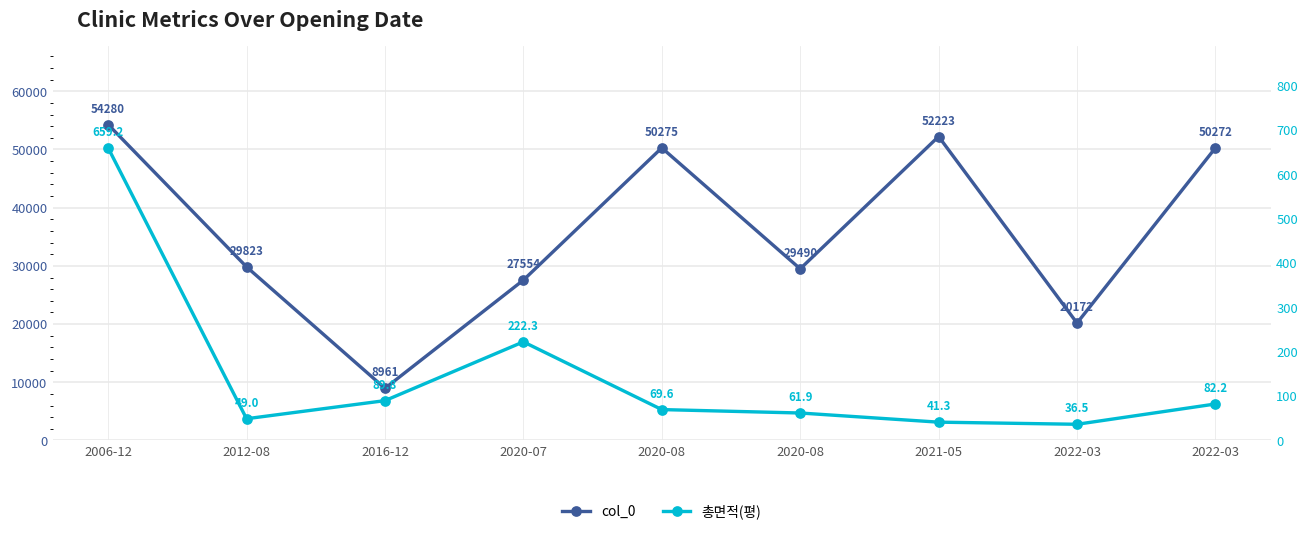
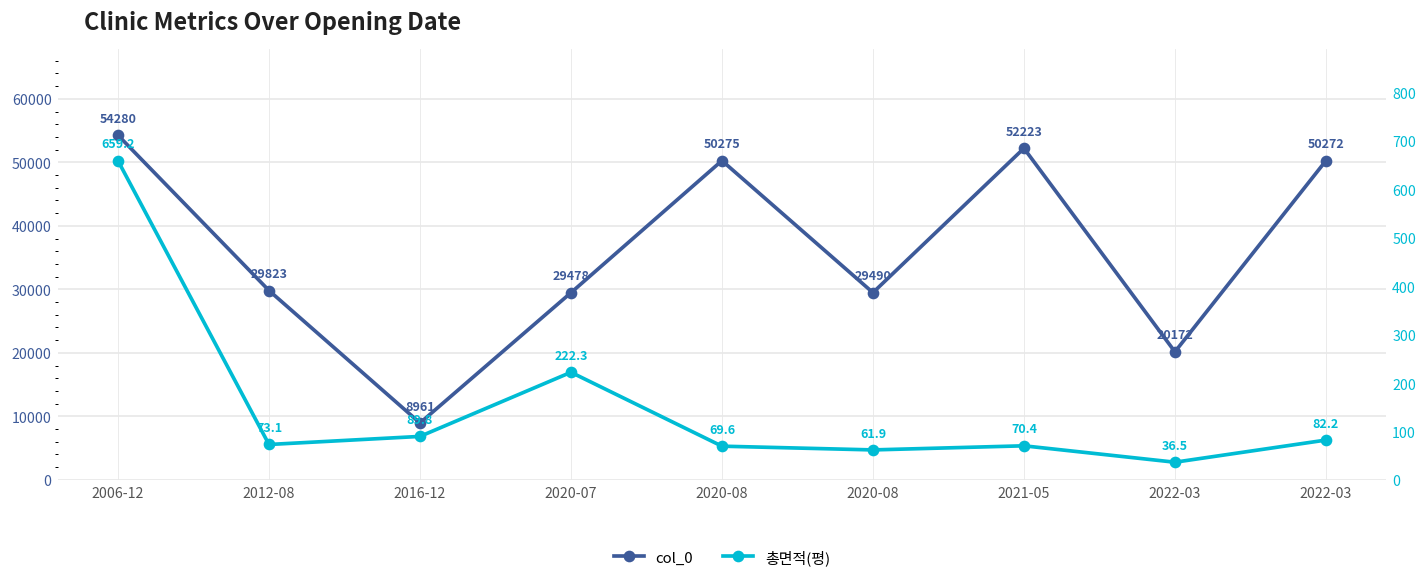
col_0, 2020-07: 27554 -> 29478
총면적(평), 2012-08: 49.0 -> 73.1
총면적(평), 2021-05: 41.3 -> 70.4
